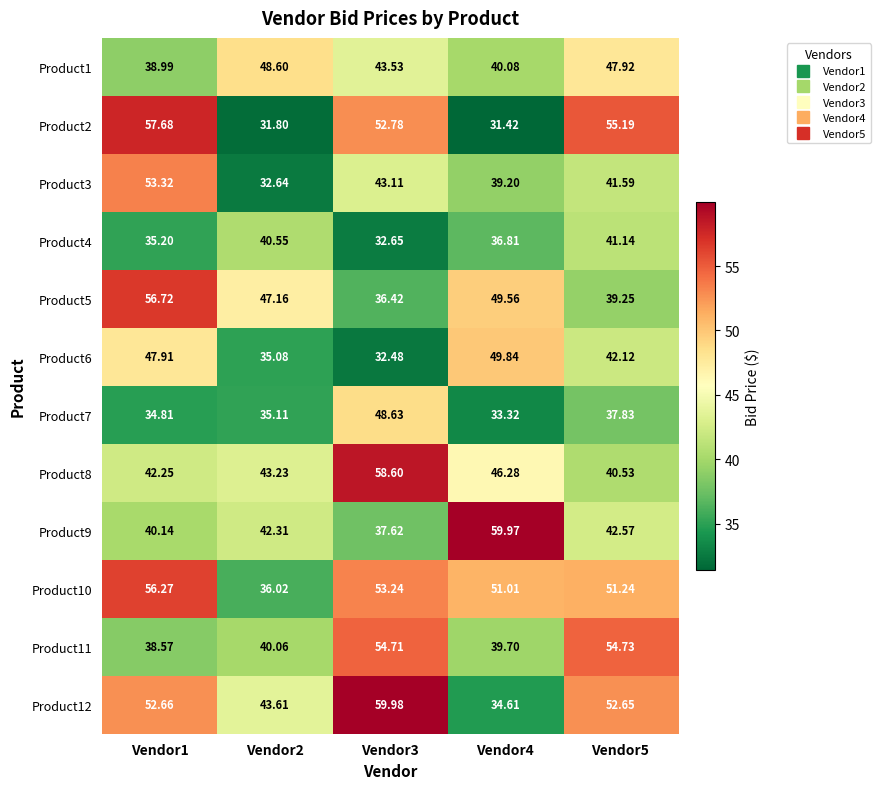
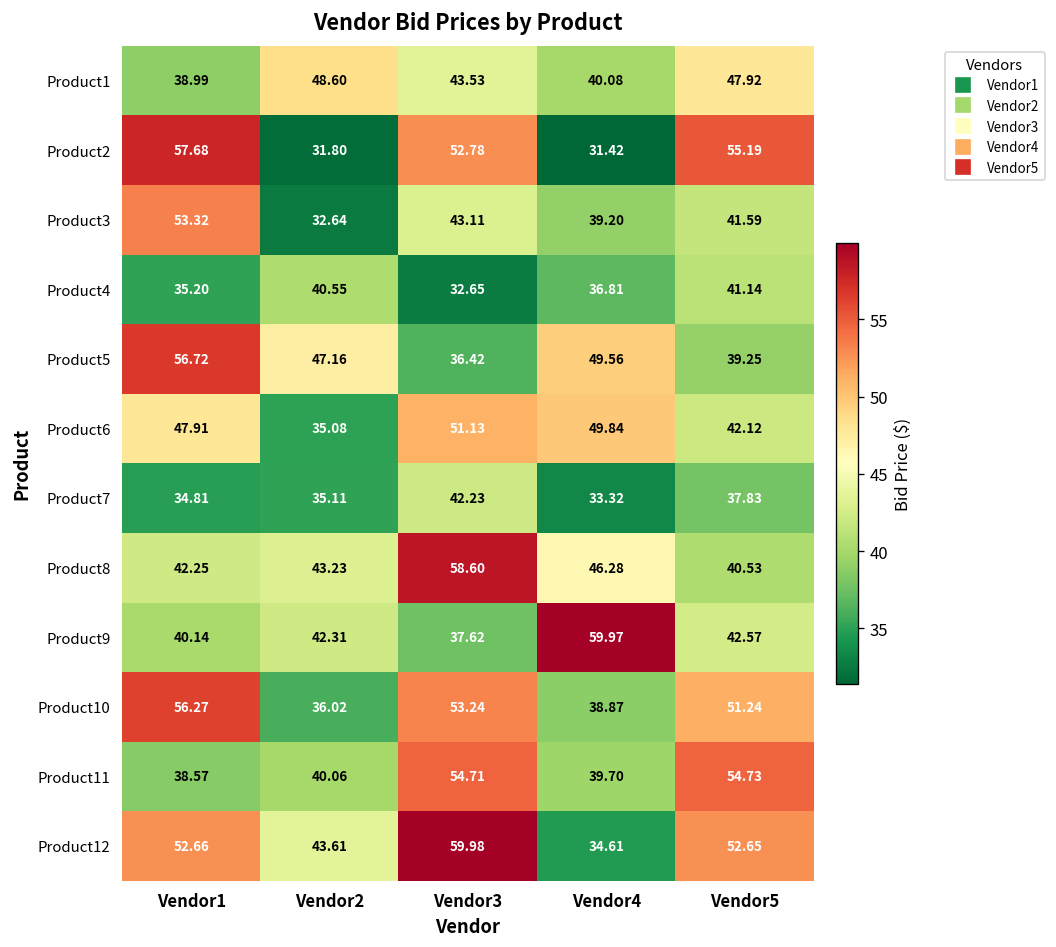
Product6, Vendor3: 32.48 -> 51.13
Product7, Vendor3: 48.63 -> 42.23
Product10, Vendor4: 51.01 -> 38.87
